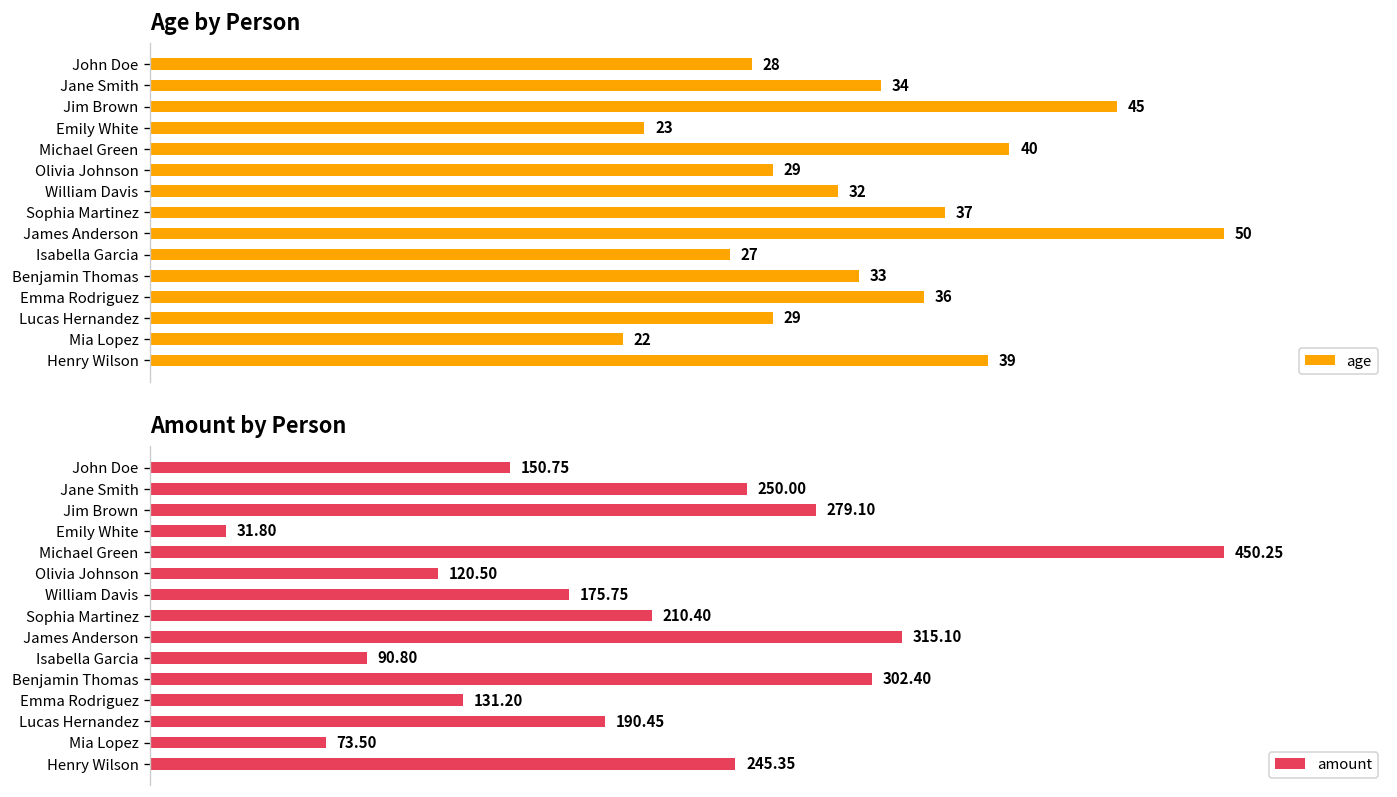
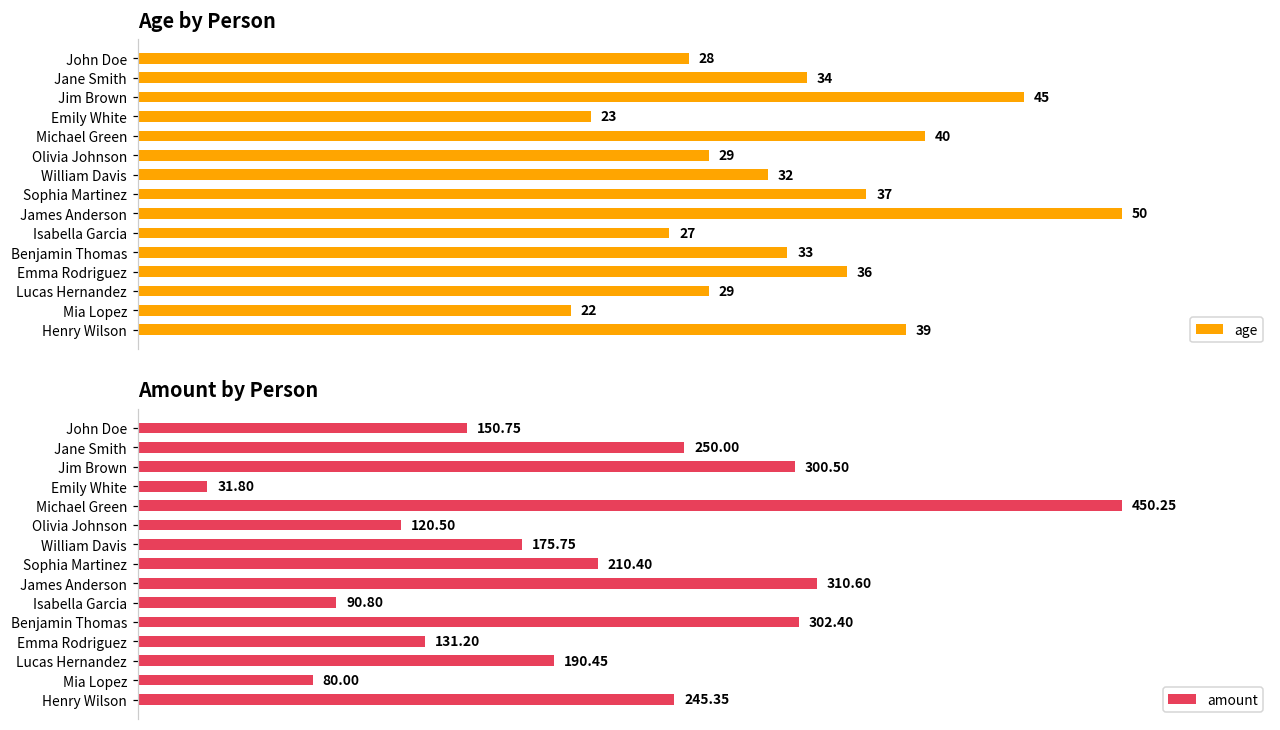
Amount by Person, Jim Brown: 279.10 -> 300.50
Amount by Person, James Anderson: 315.10 -> 310.60
Amount by Person, Mia Lopez: 73.50 -> 80.00
